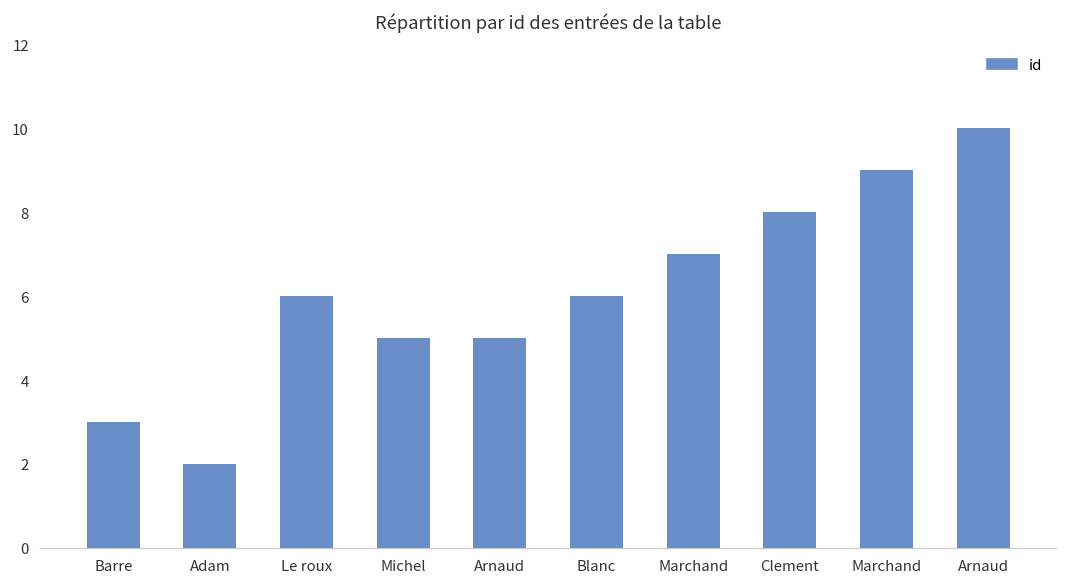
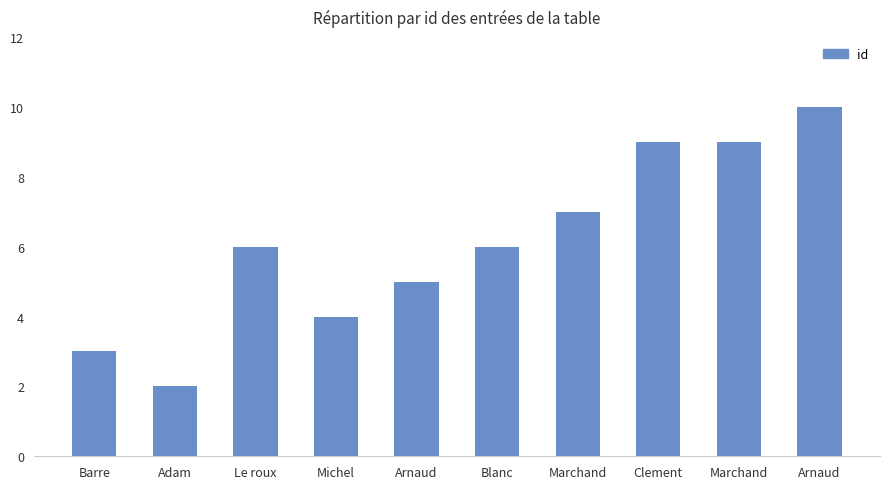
Michel: 5 -> 4
Clement: 8 -> 9
